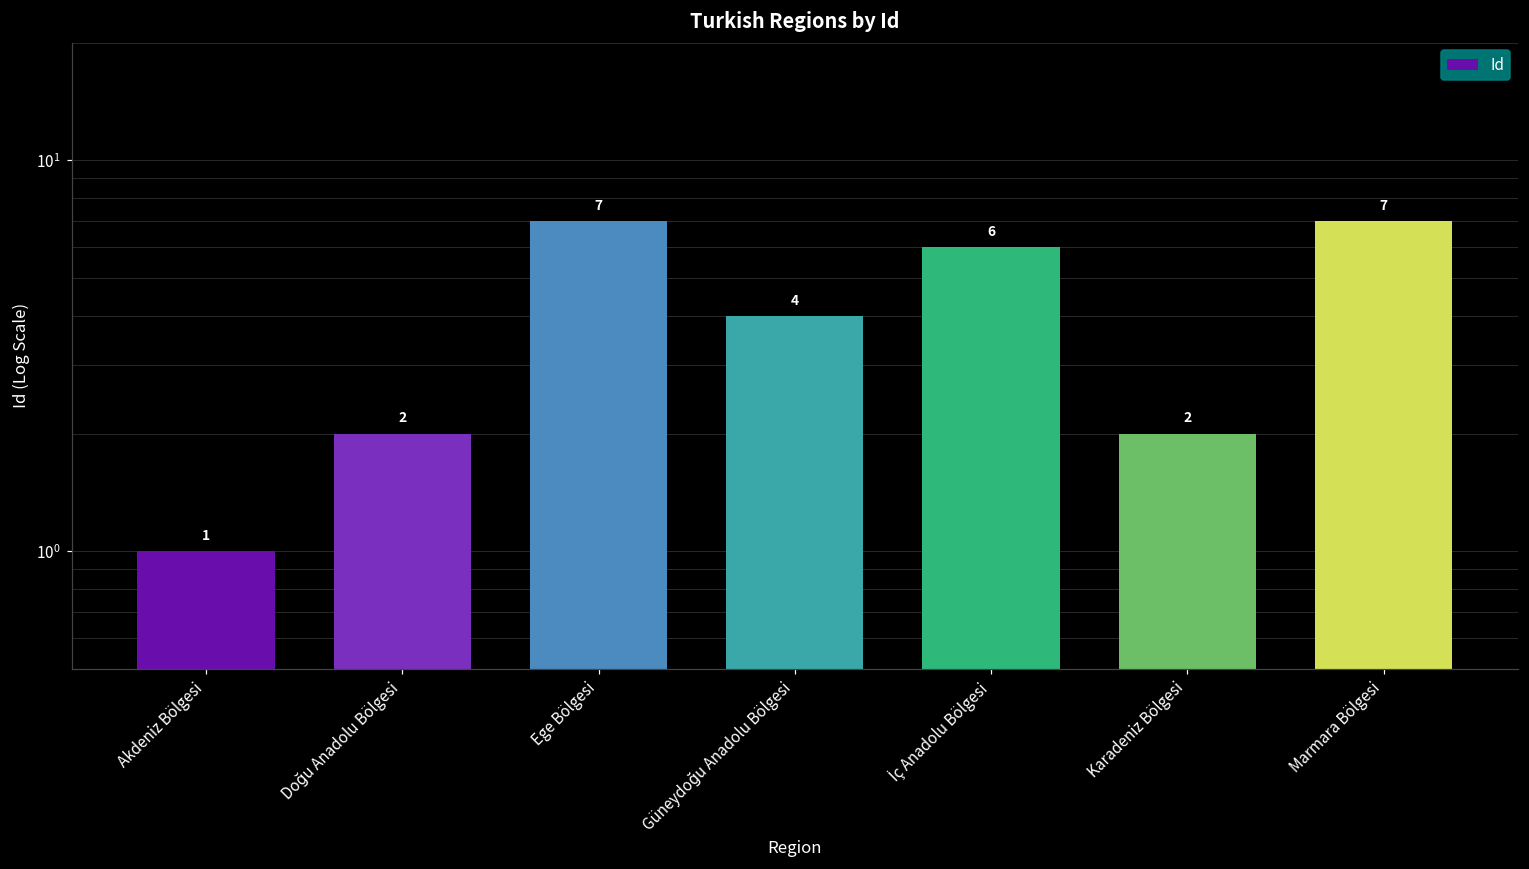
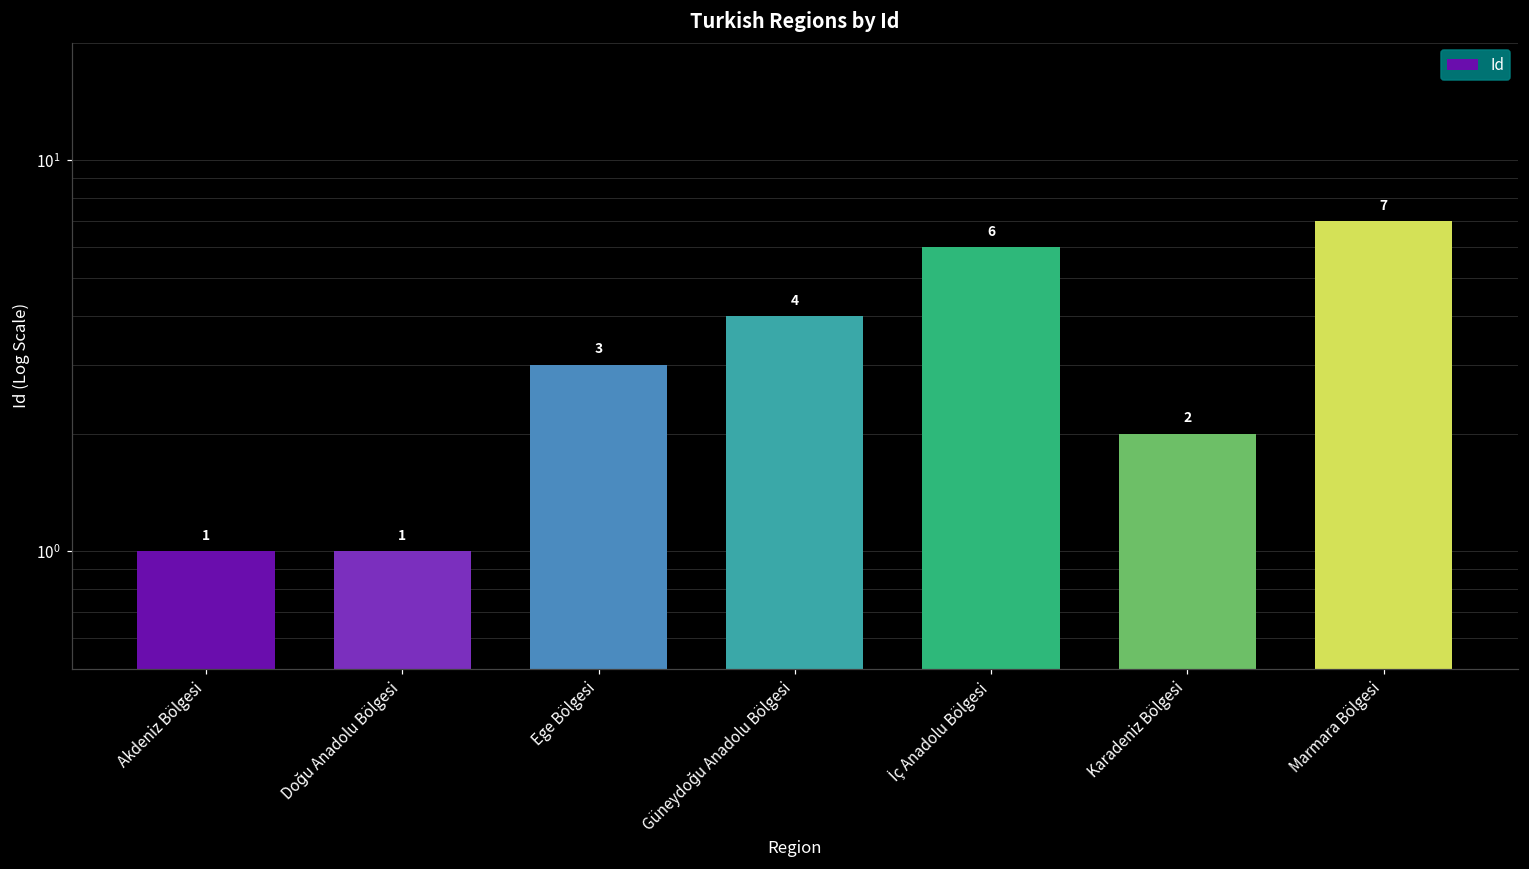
Doğu Anadolu Bölgesi: 2 -> 1
Ege Bölgesi: 7 -> 3
